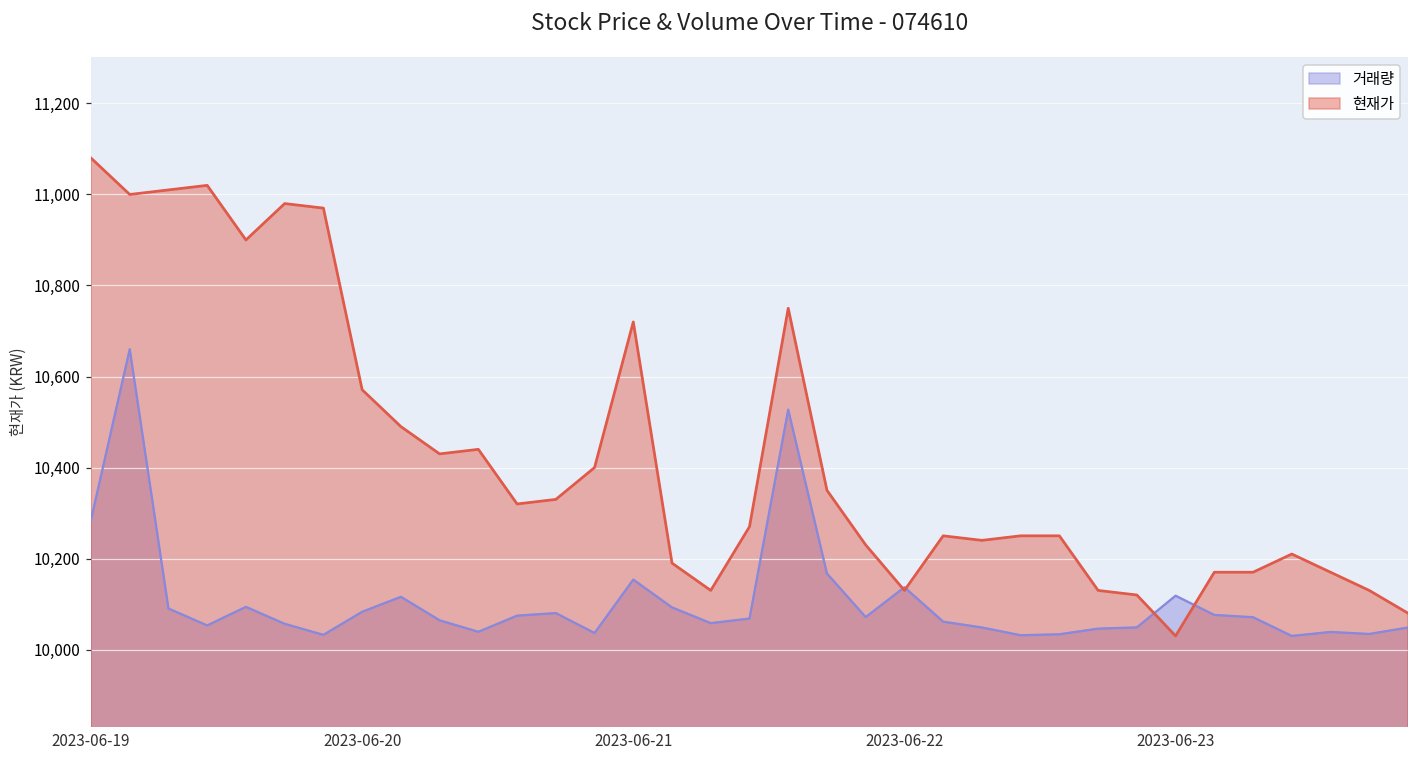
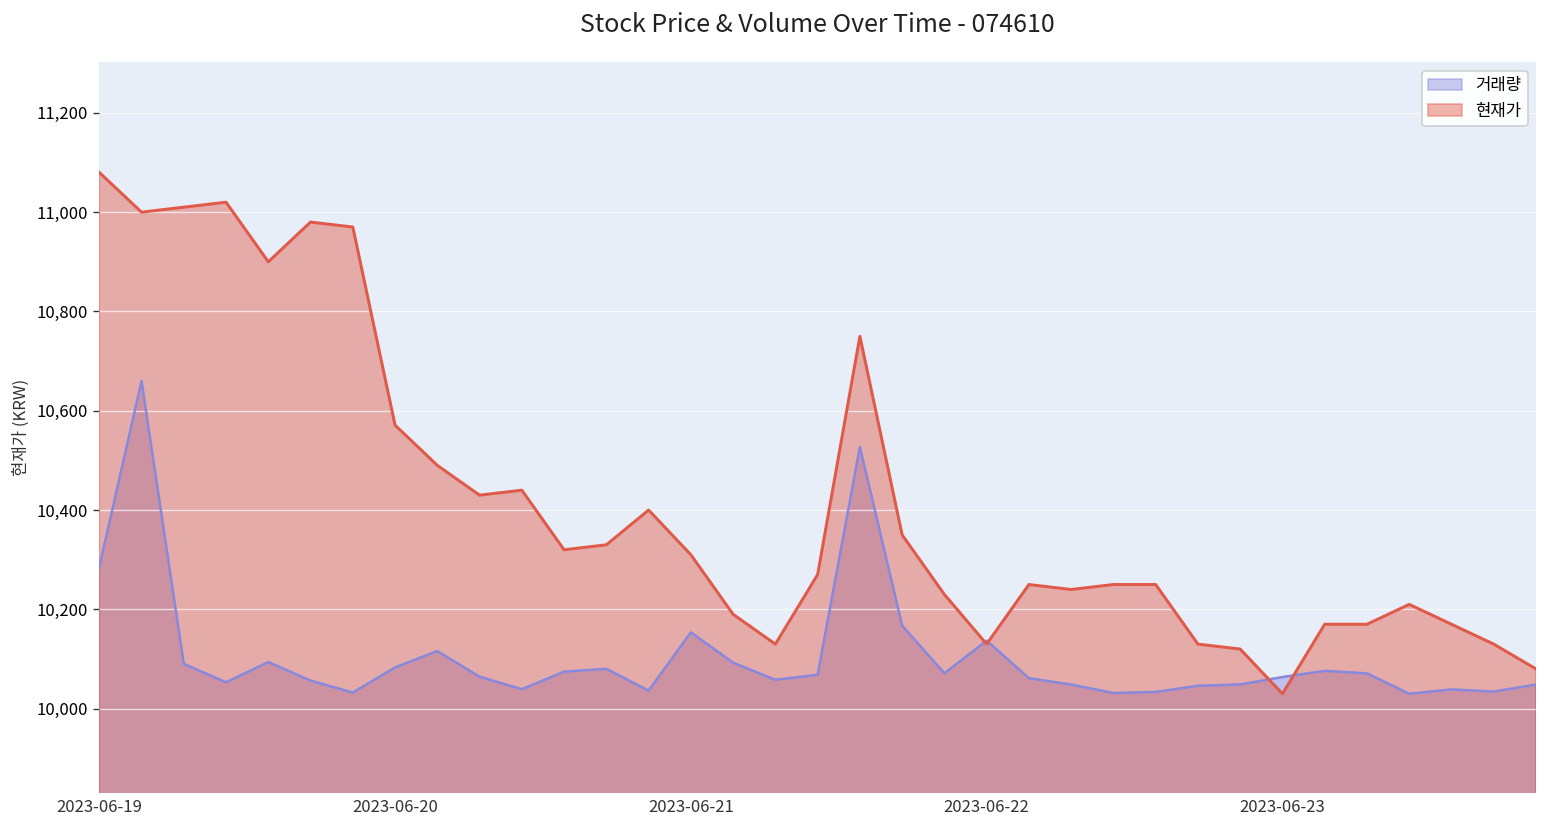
현재가, 2023-06-21: 10,720 -> 10,310
거래량, 2023-06-23: 10,120 -> 10,060
